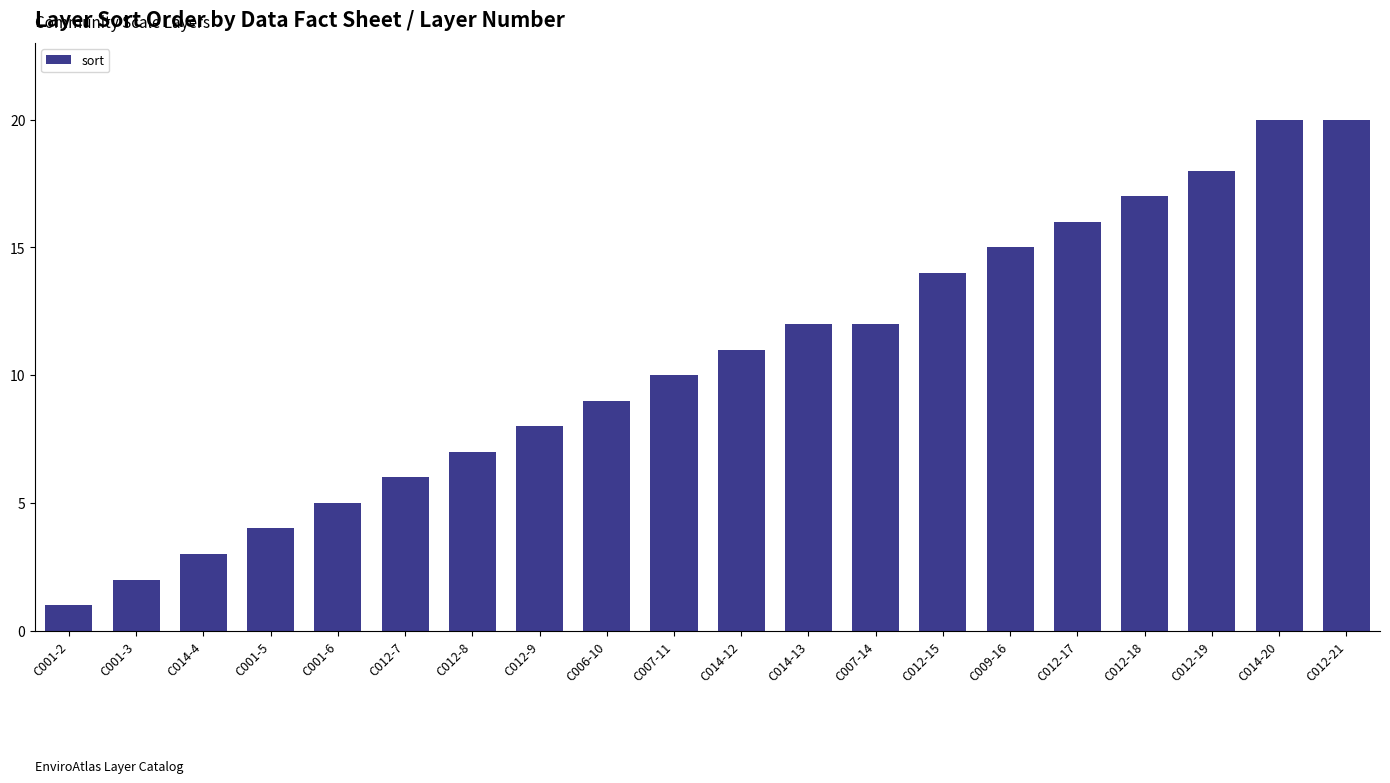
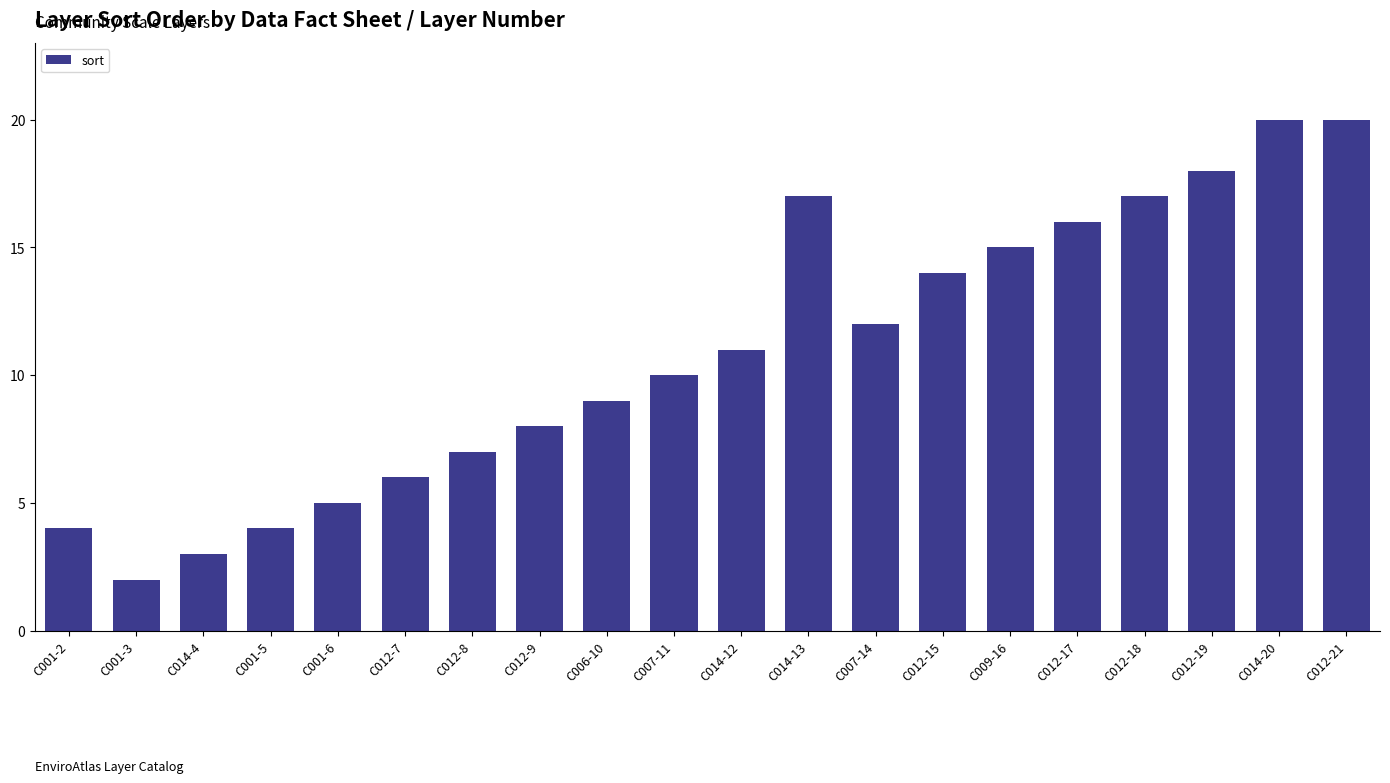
C001-2: 1 -> 4
C014-13: 12 -> 17
